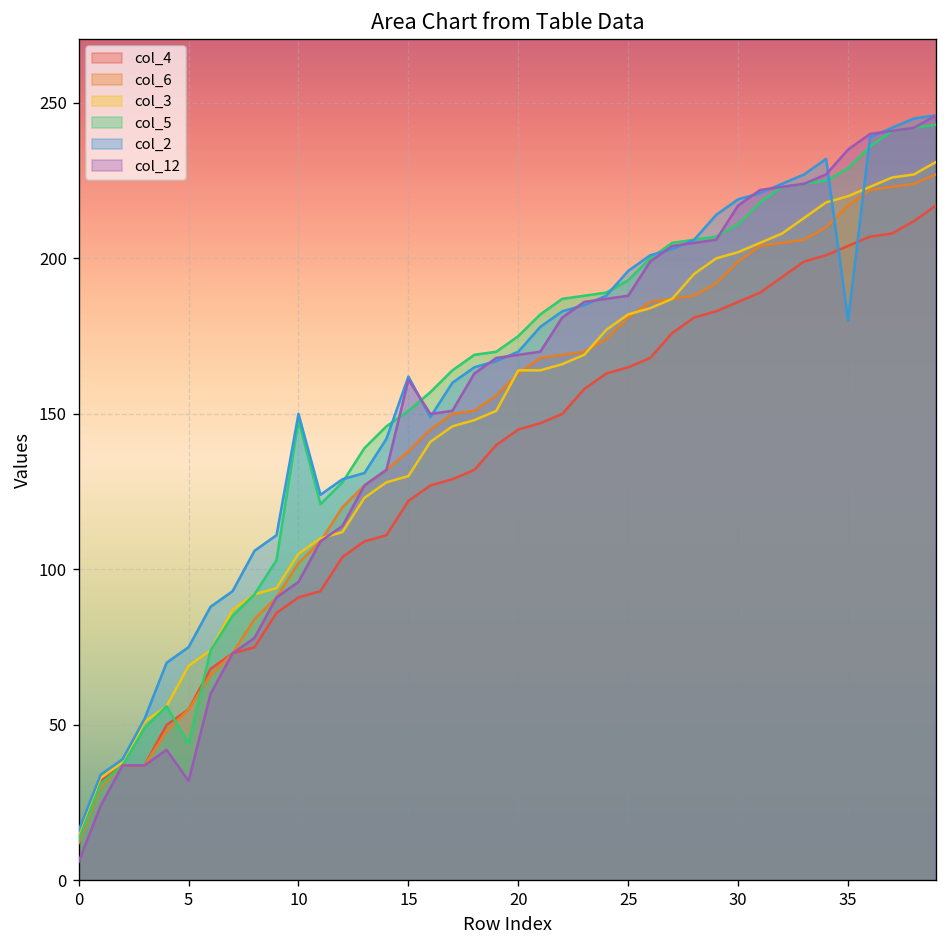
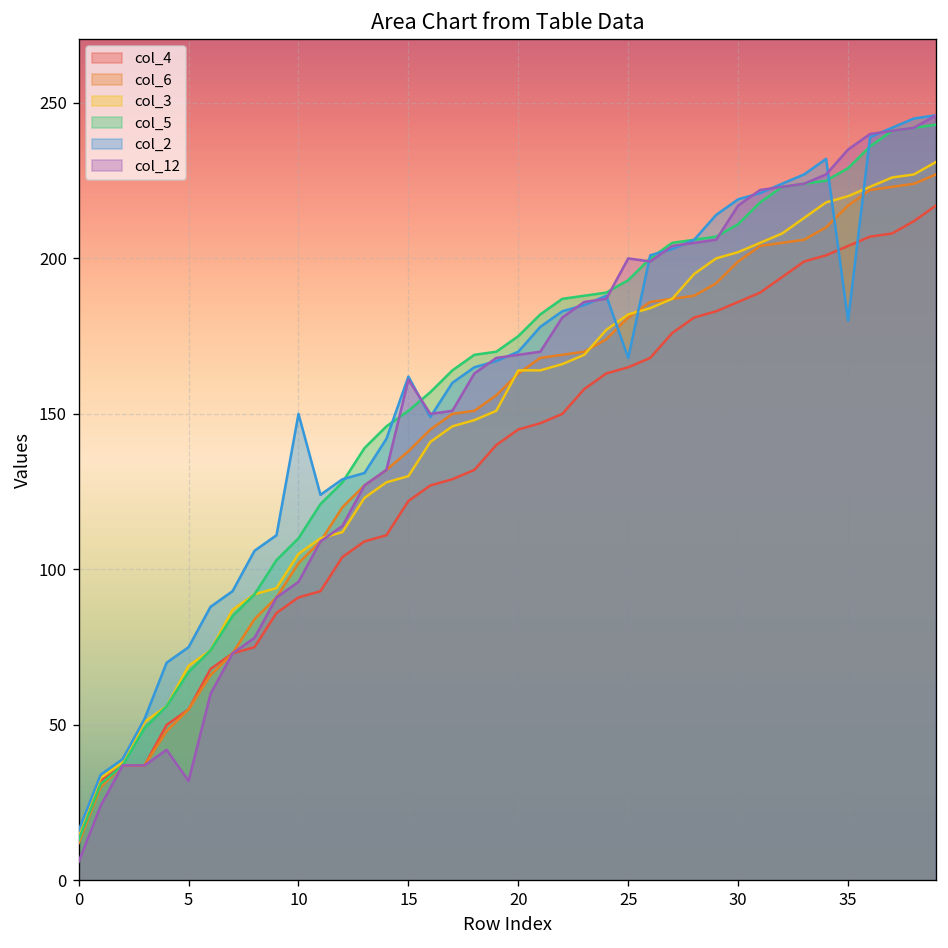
col_5, 5: 44 -> 67
col_5, 10: 148 -> 110
col_2, 25: 196 -> 168
col_12, 25: 188 -> 200
